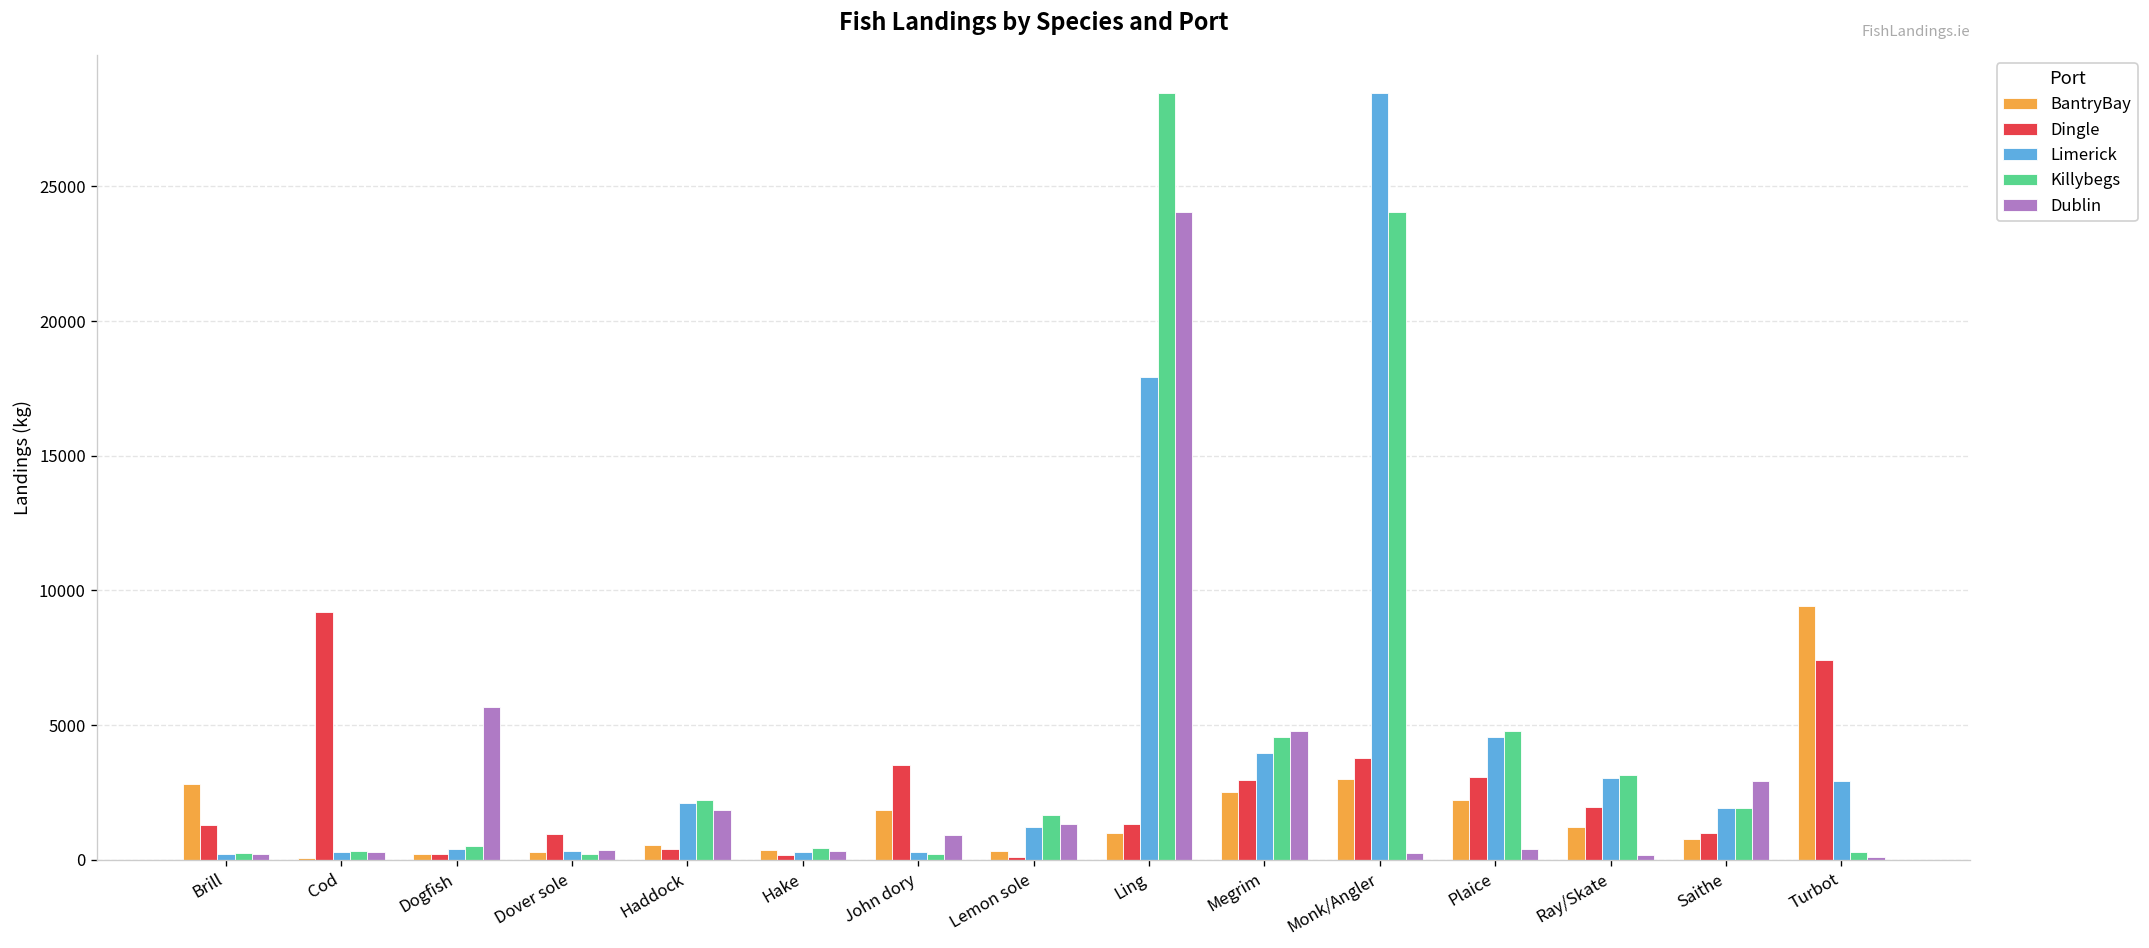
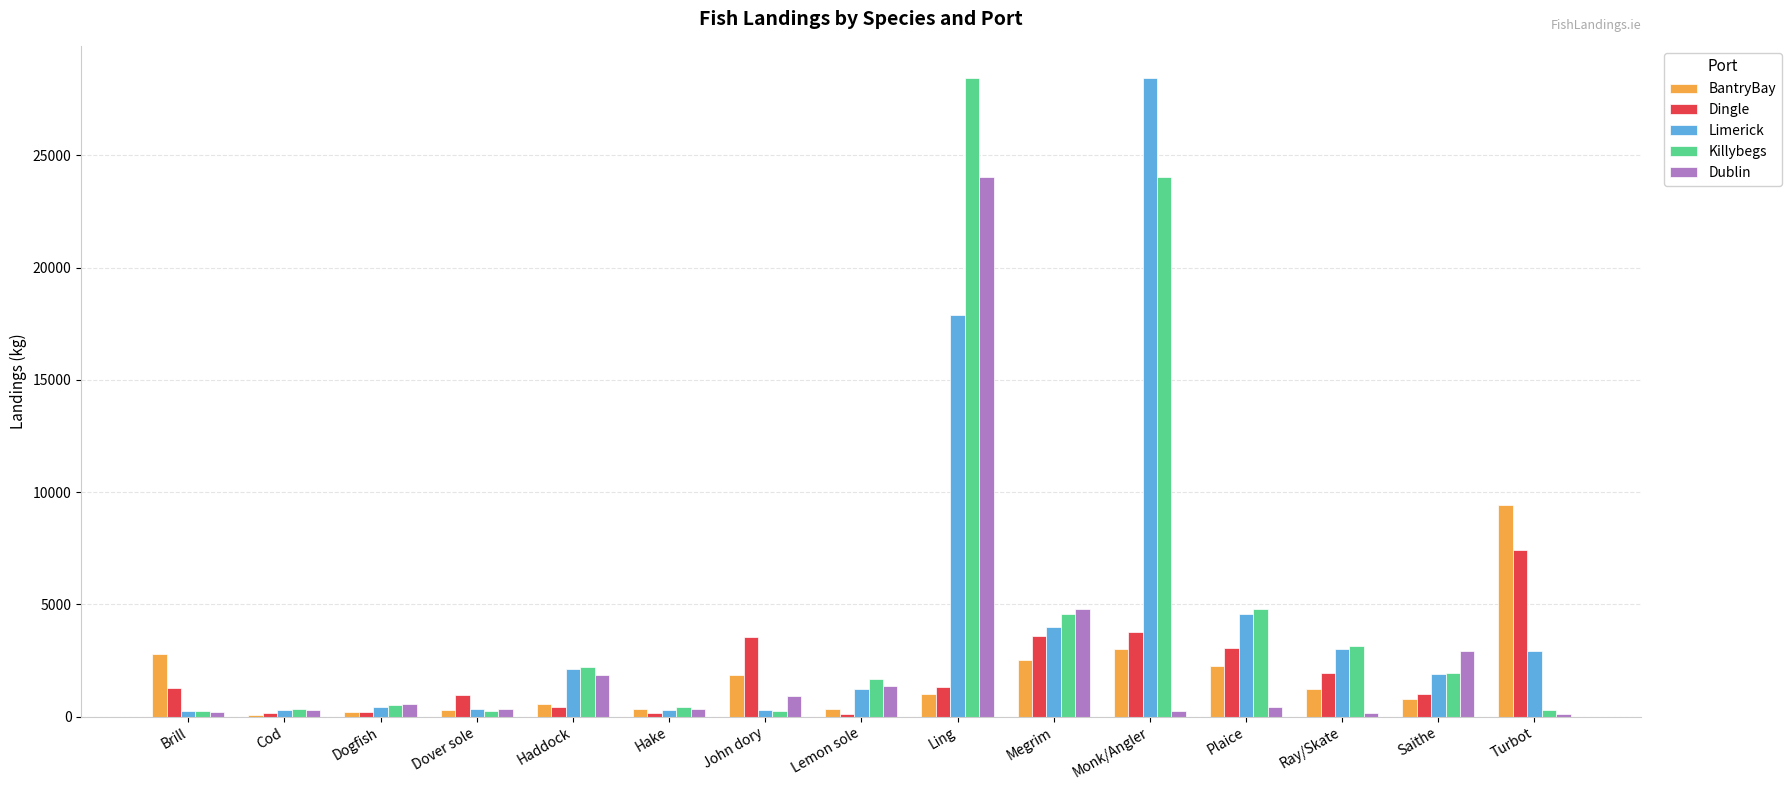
Dingle, Cod: 9200 -> 100
Dublin, Dogfish: 5700 -> 500
Dingle, Megrim: 3000 -> 3600
